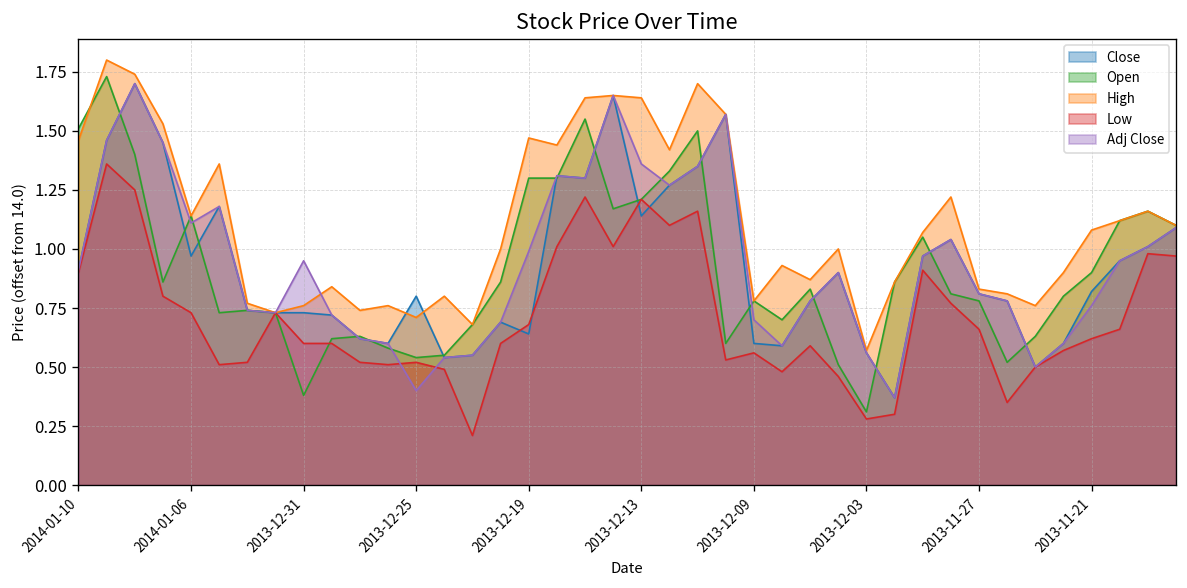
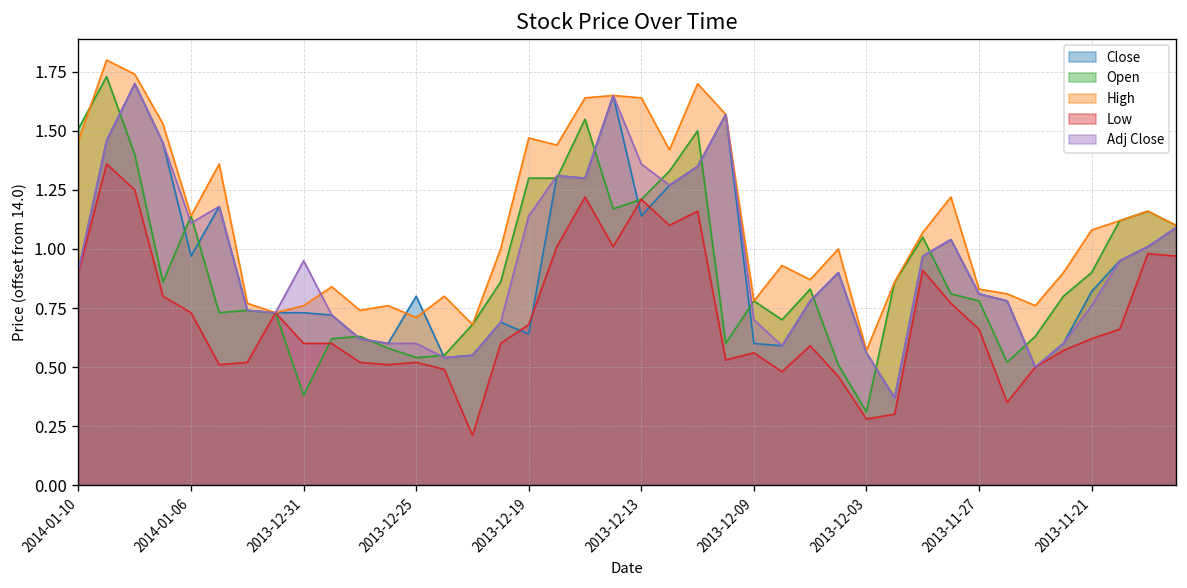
Adj Close, 2013-12-25: 0.40 -> 0.60
Adj Close, 2013-12-19: 0.99 -> 1.14
